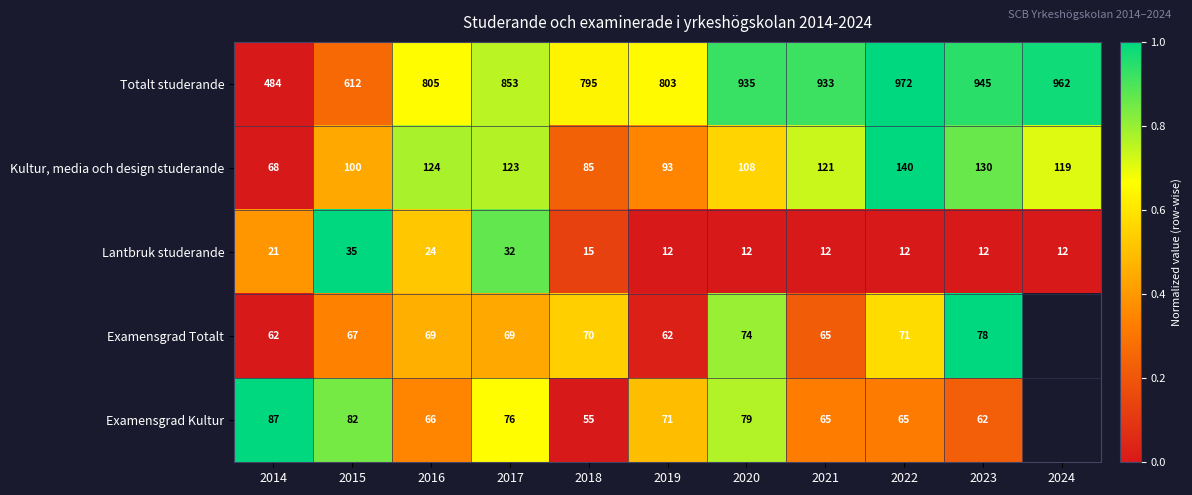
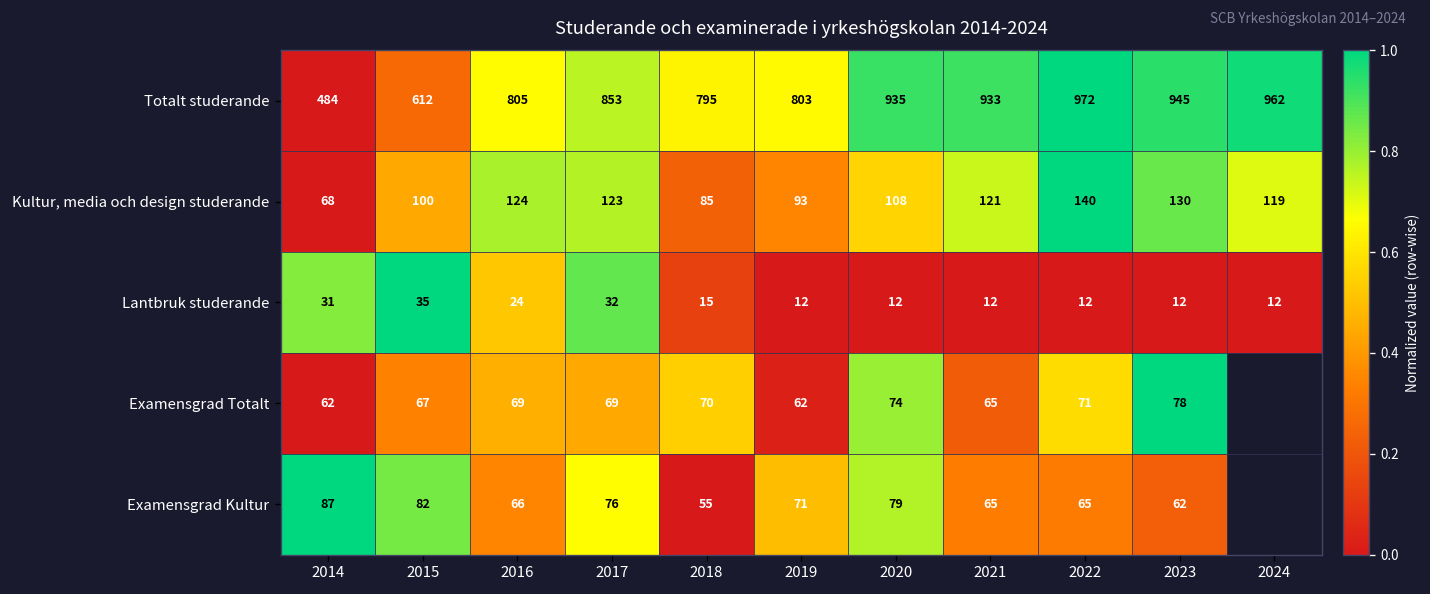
Lantbruk studerande, 2014: 21 -> 31
